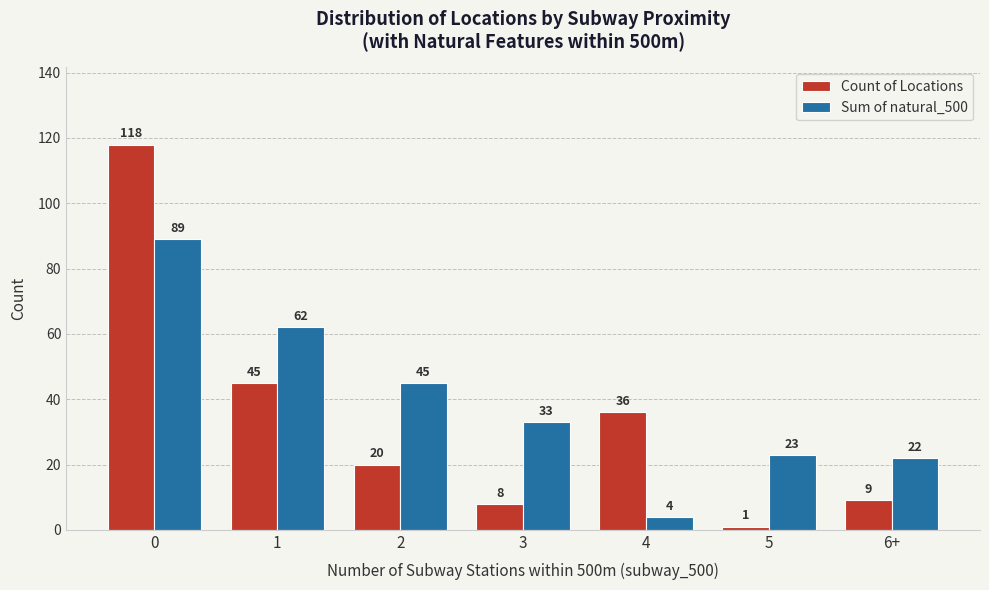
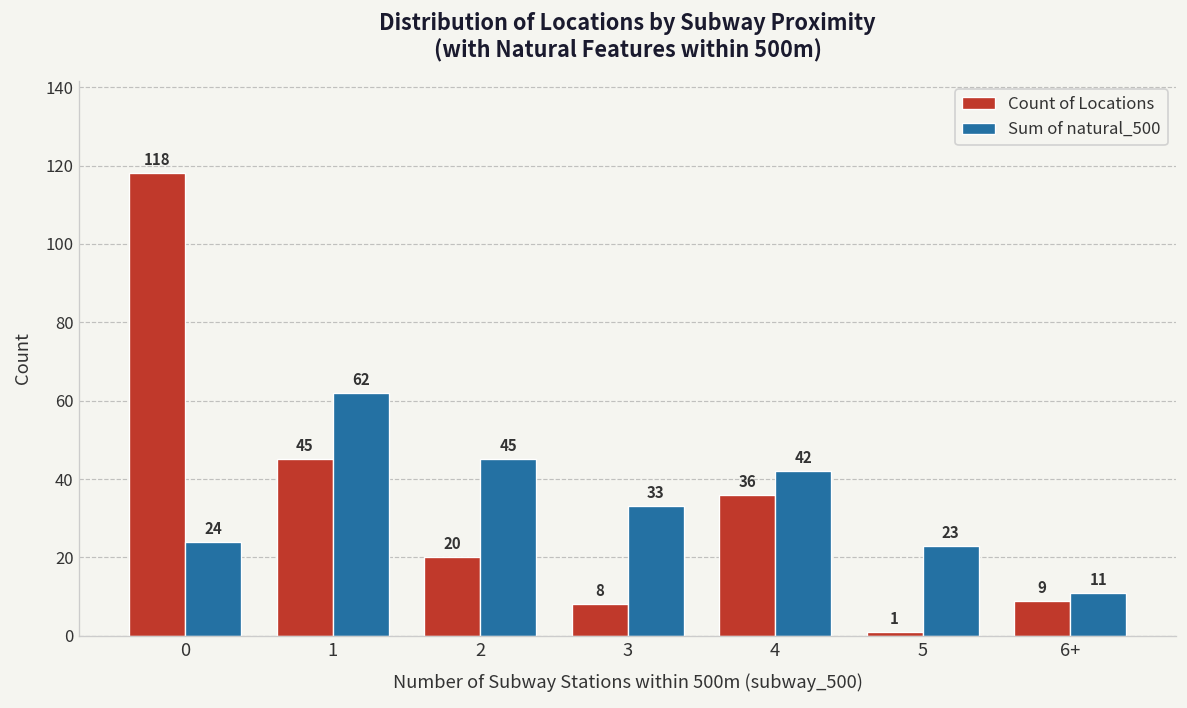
Sum of natural_500, 0: 89 -> 24
Sum of natural_500, 4: 4 -> 42
Sum of natural_500, 6+: 22 -> 11
